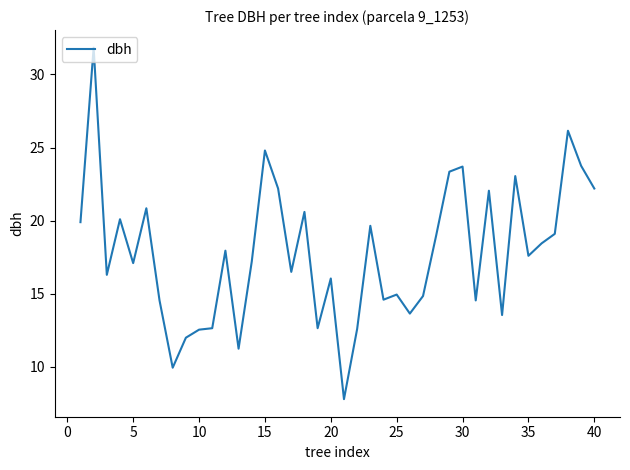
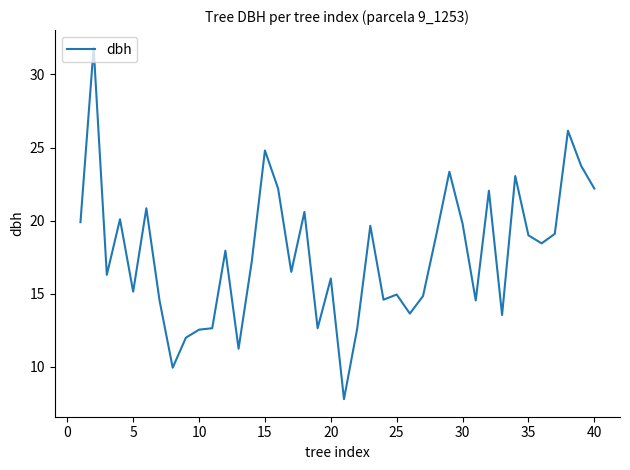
5: 17.1 -> 15.2
30: 23.7 -> 19.8
35: 17.6 -> 19.0
